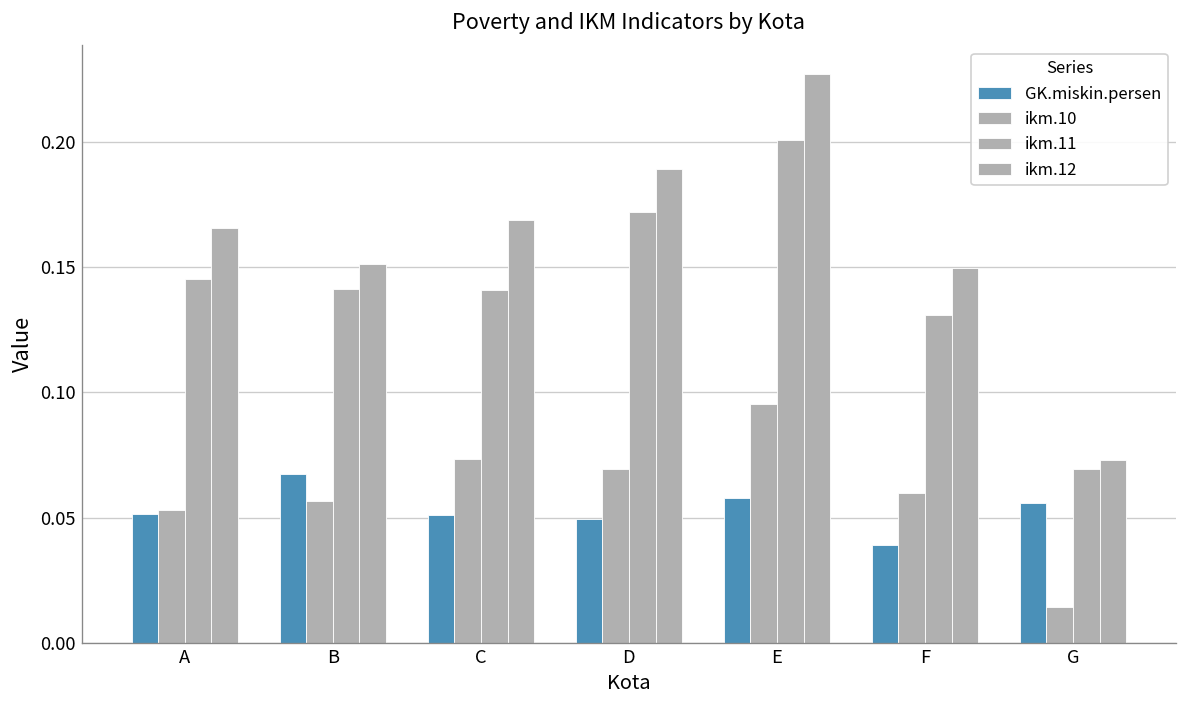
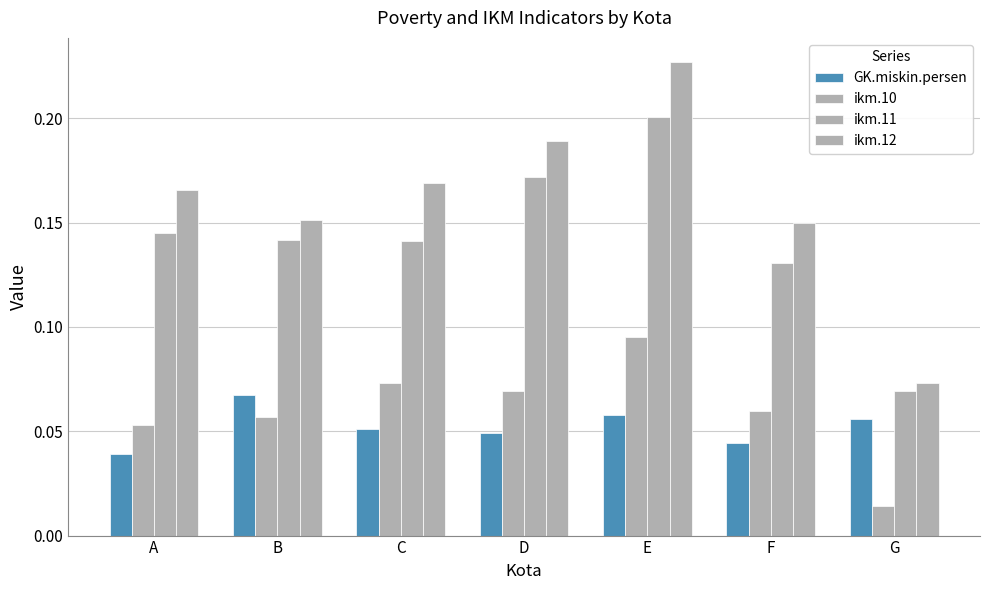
GK.miskin.persen, A: 0.051 -> 0.039
GK.miskin.persen, F: 0.039 -> 0.045
